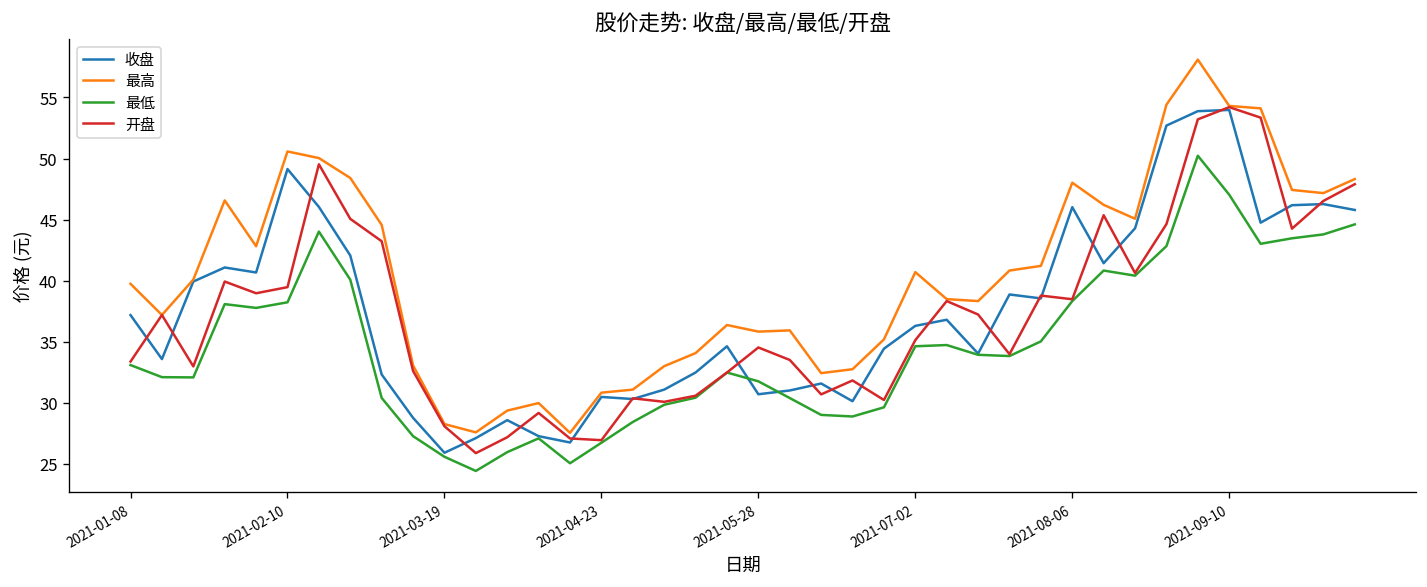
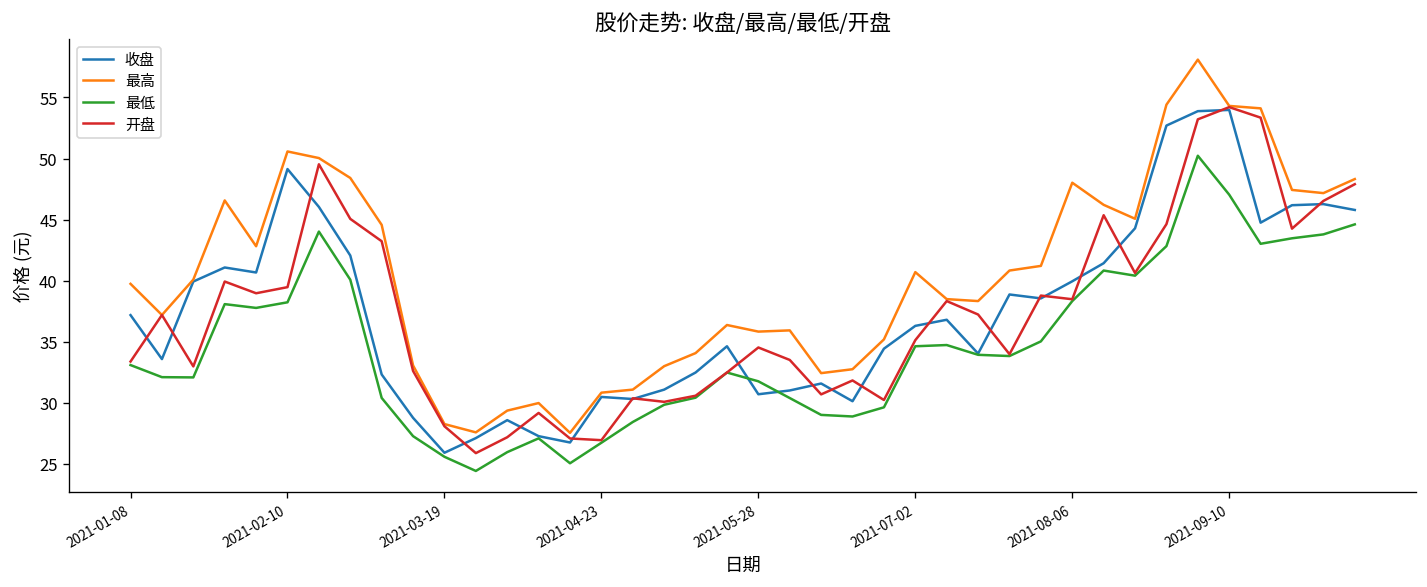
收盘, 2021-08-06: 46.0 -> 40.0
